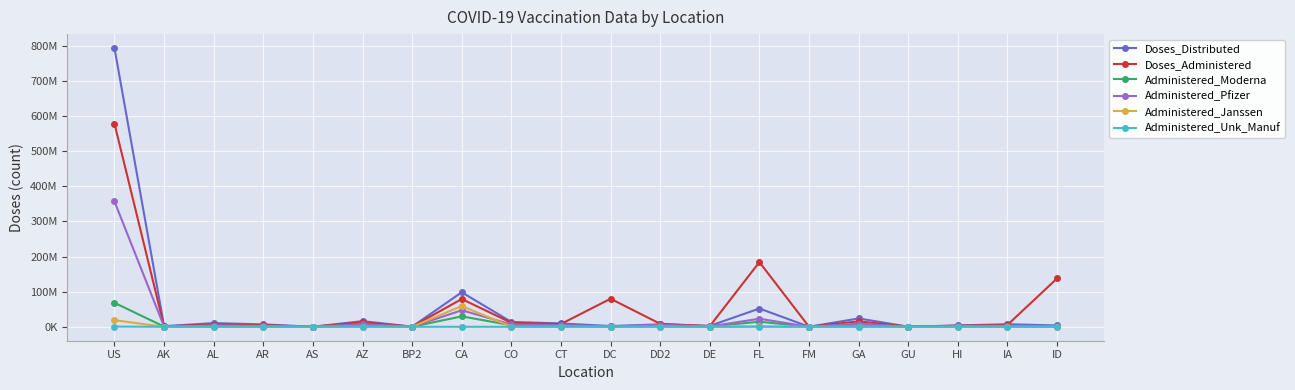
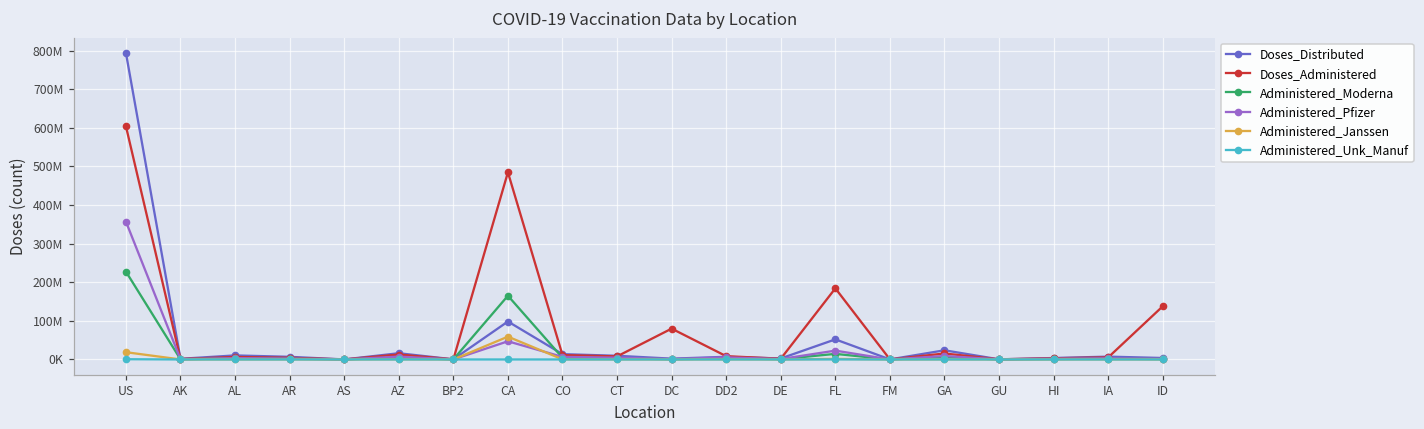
Doses_Administered, US: 580000000 -> 600000000
Administered_Moderna, US: 70000000 -> 230000000
Doses_Administered, CA: 80000000 -> 480000000
Administered_Moderna, CA: 30000000 -> 170000000
